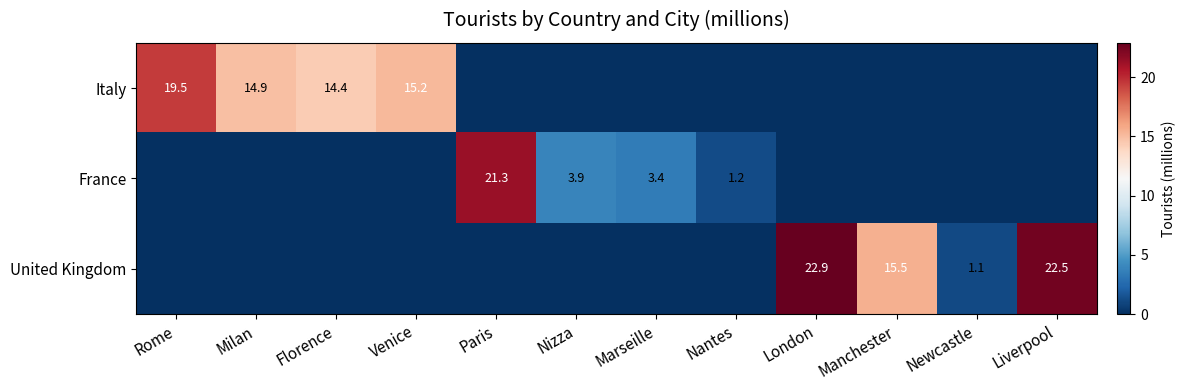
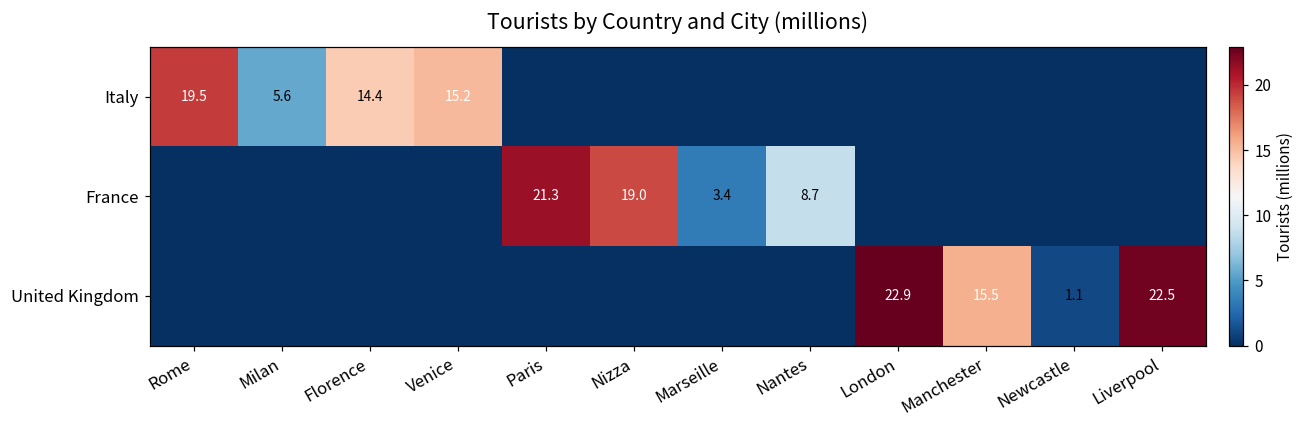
Italy, Milan: 14.9 -> 5.6
France, Nizza: 3.9 -> 19.0
France, Nantes: 1.2 -> 8.7
